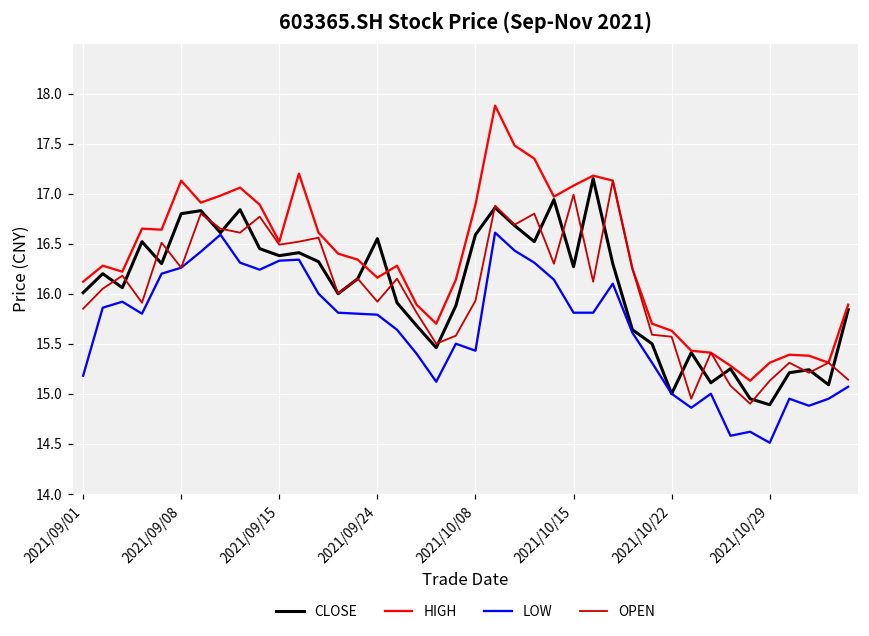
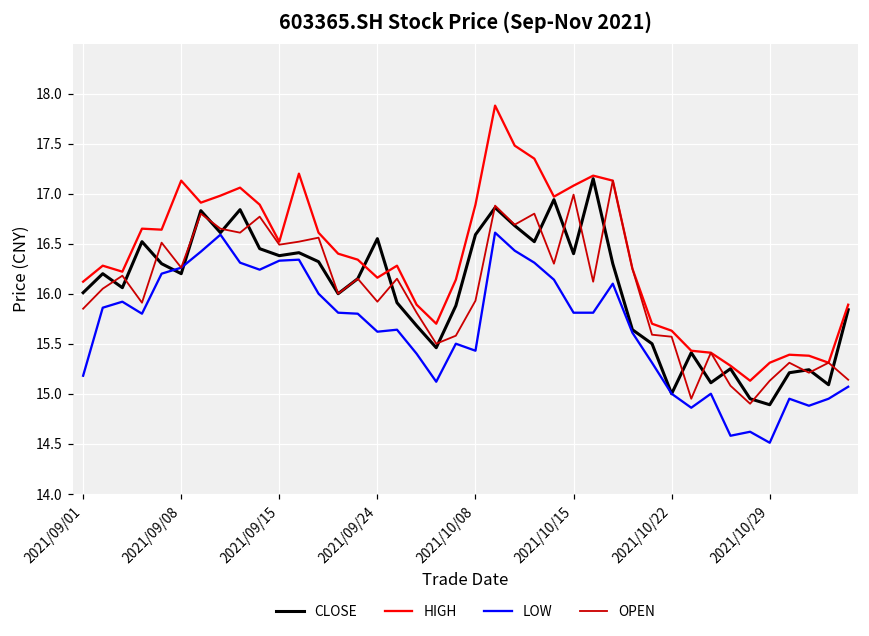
CLOSE, 2021/09/08: 16.8 -> 16.2
LOW, 2021/09/24: 15.8 -> 15.6
CLOSE, 2021/10/15: 16.3 -> 16.4
